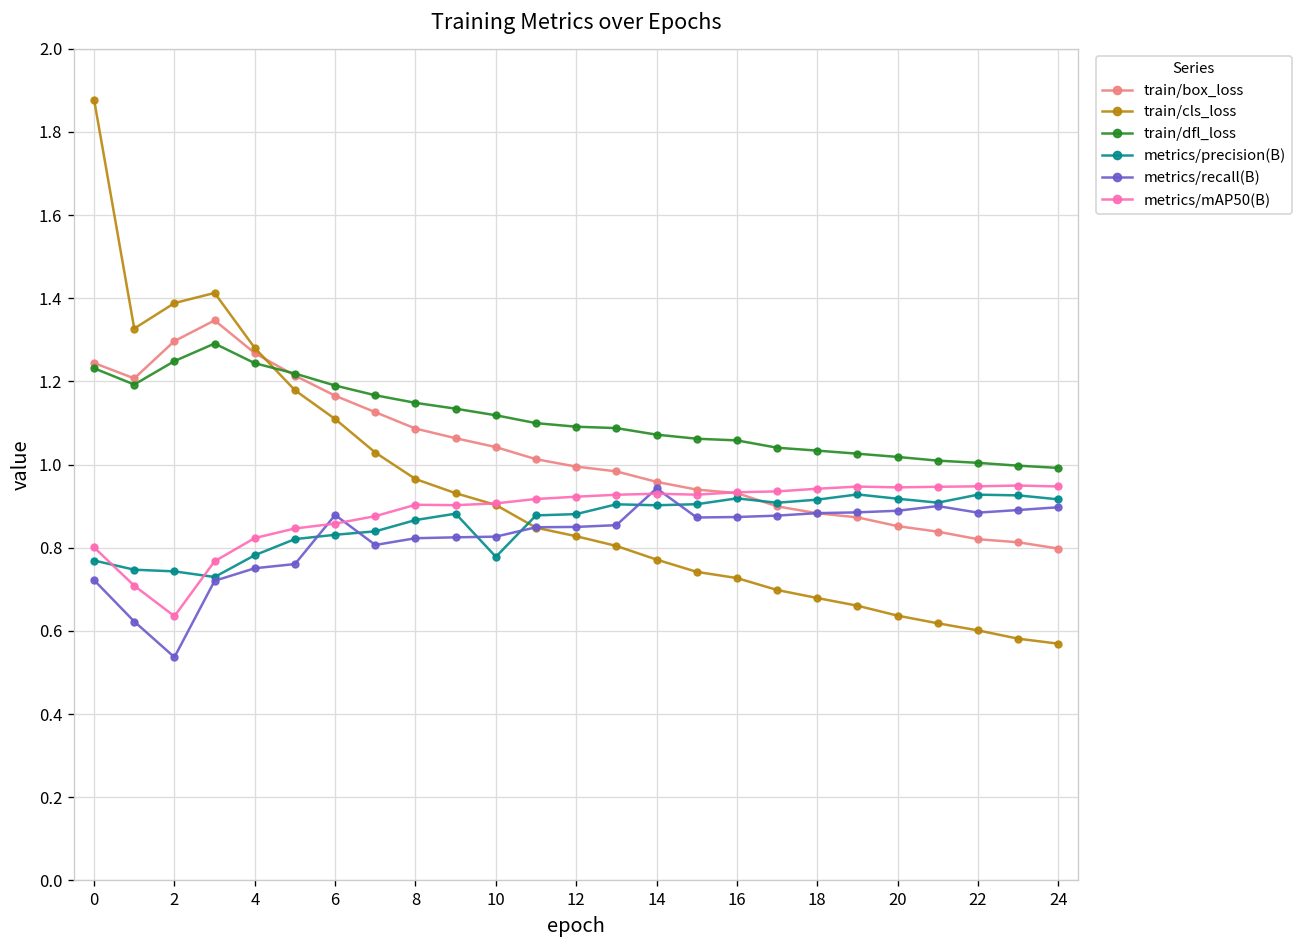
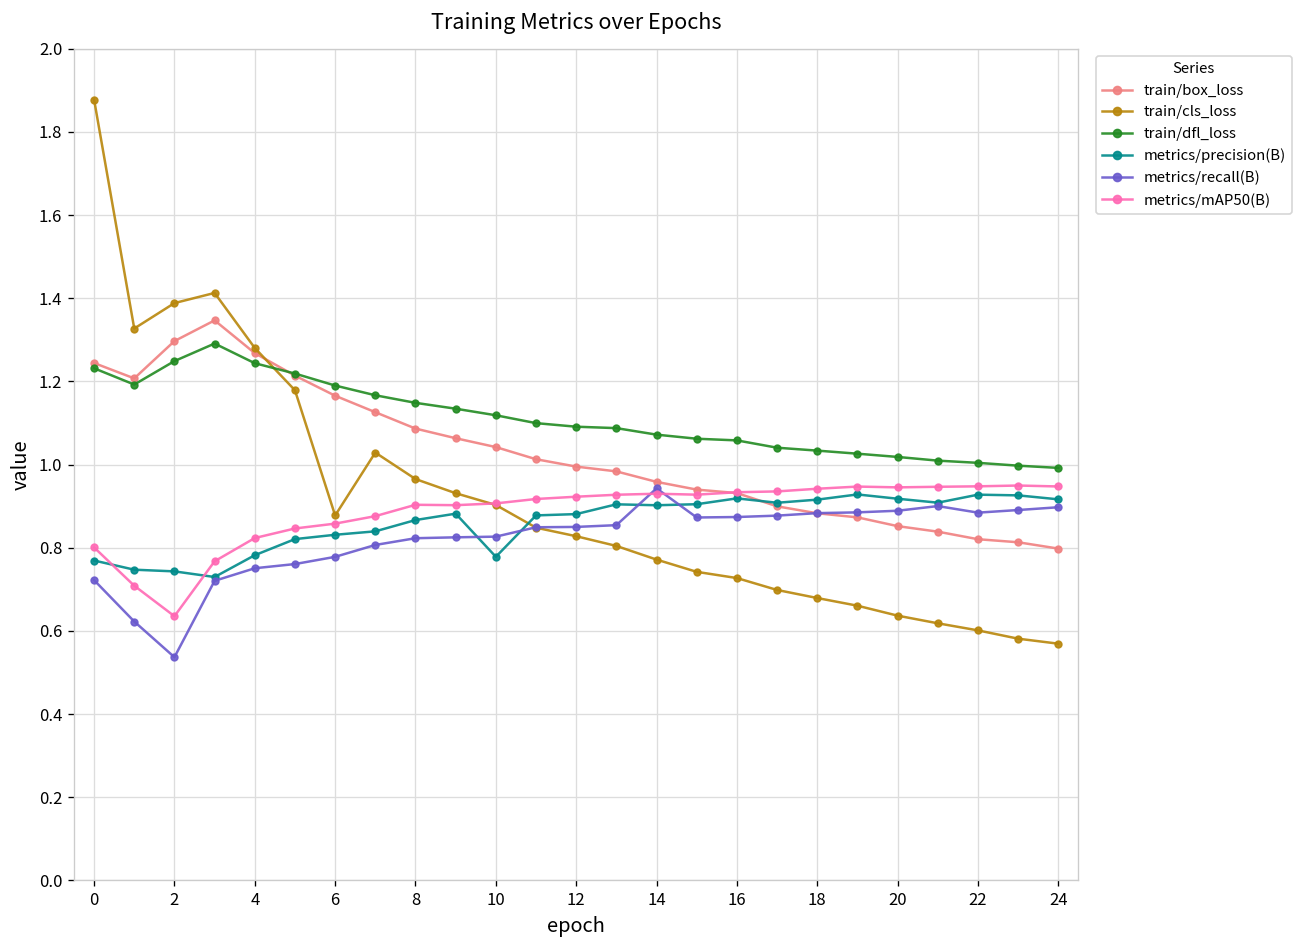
train/cls_loss, 6: 1.11 -> 0.88
metrics/recall(B), 6: 0.88 -> 0.78
